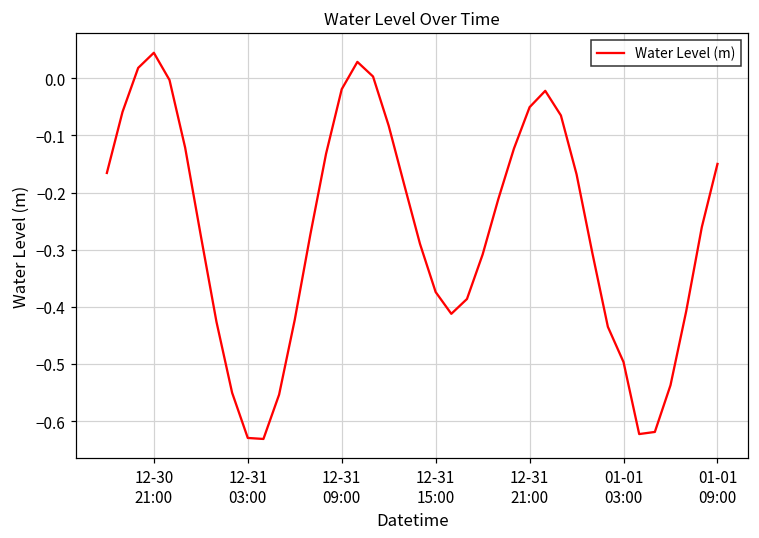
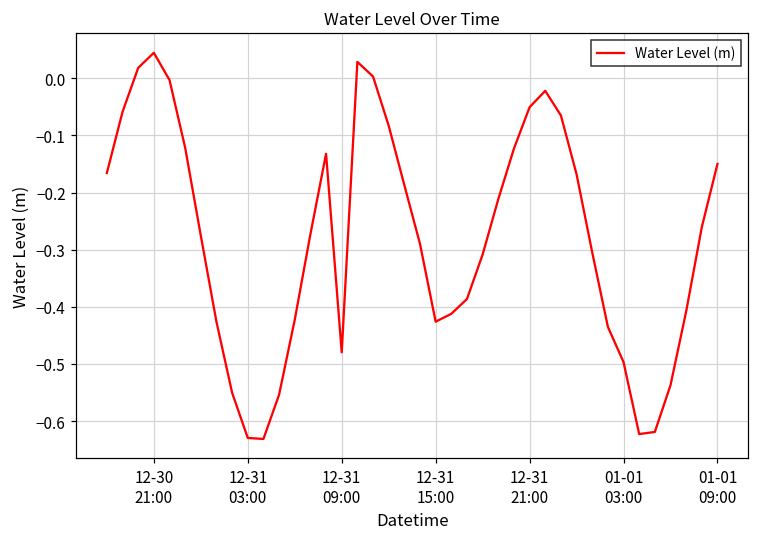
12-31 09:00: -0.02 -> -0.48
12-31 15:00: -0.37 -> -0.43
